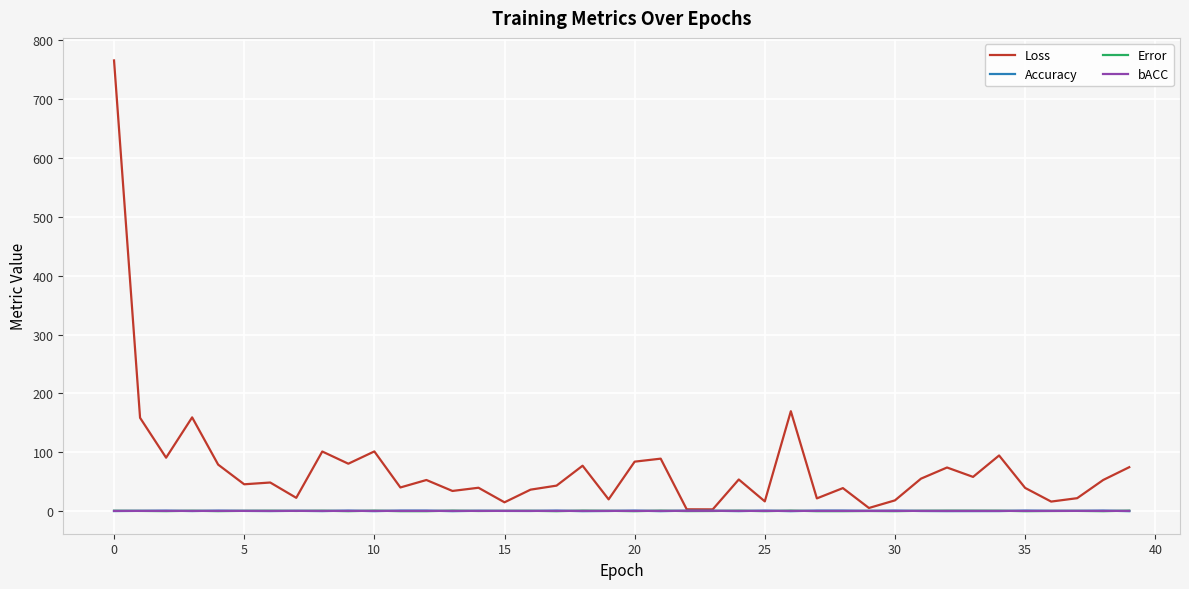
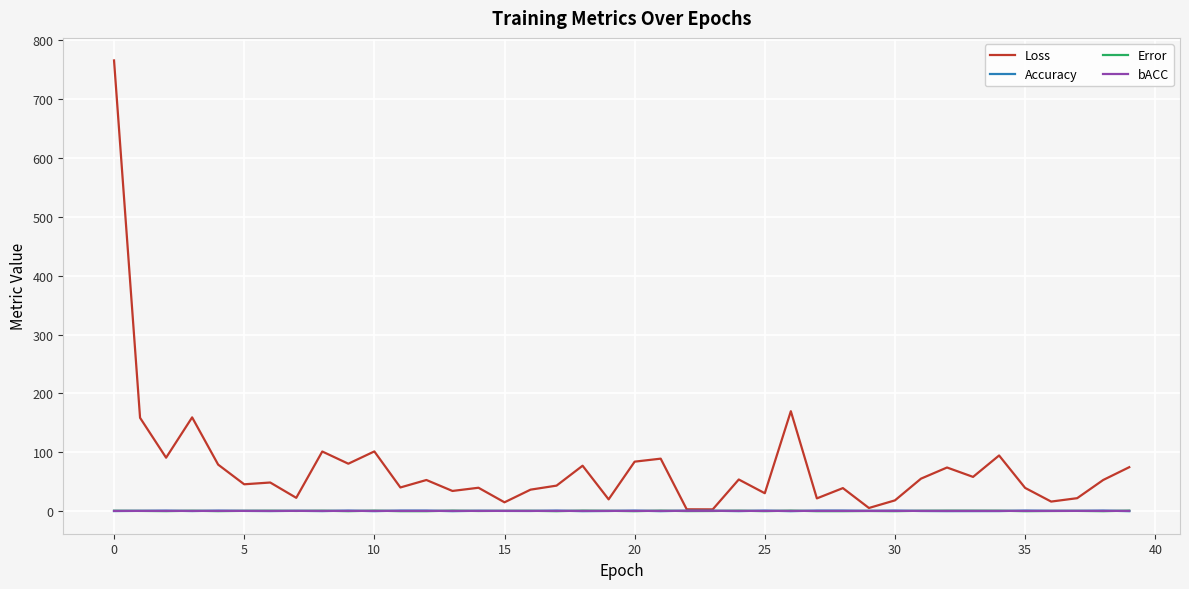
Loss, 25: 20 -> 30
